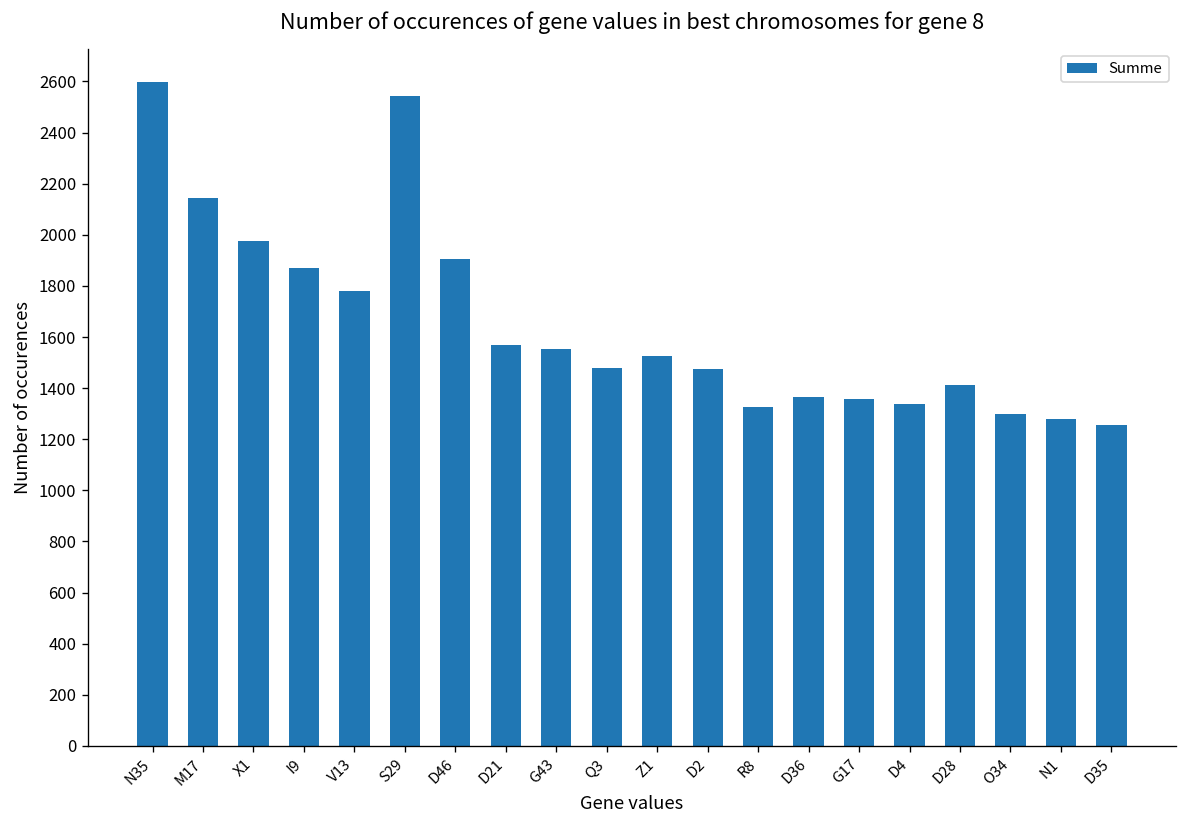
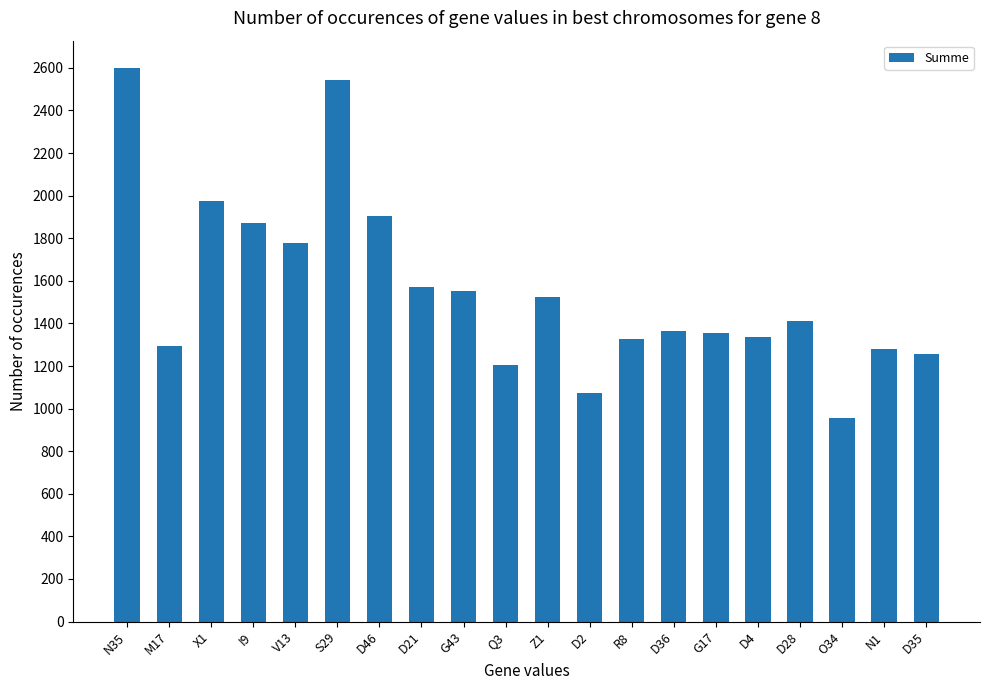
M17: 2140 -> 1290
Q3: 1480 -> 1210
D2: 1480 -> 1080
O34: 1300 -> 960
